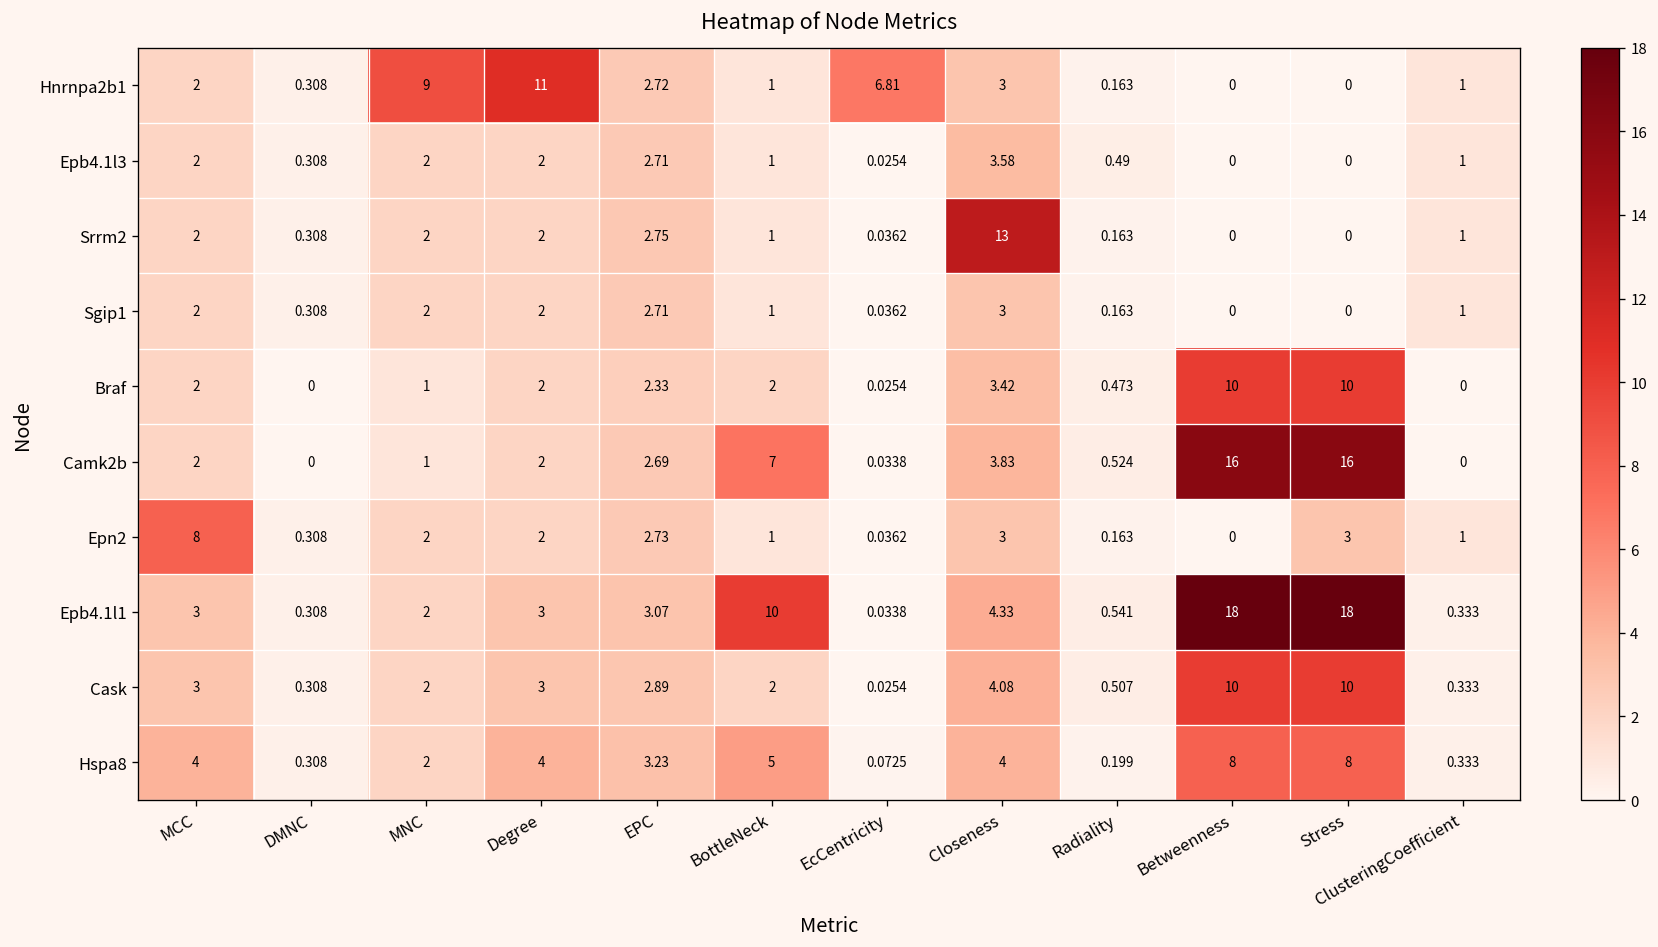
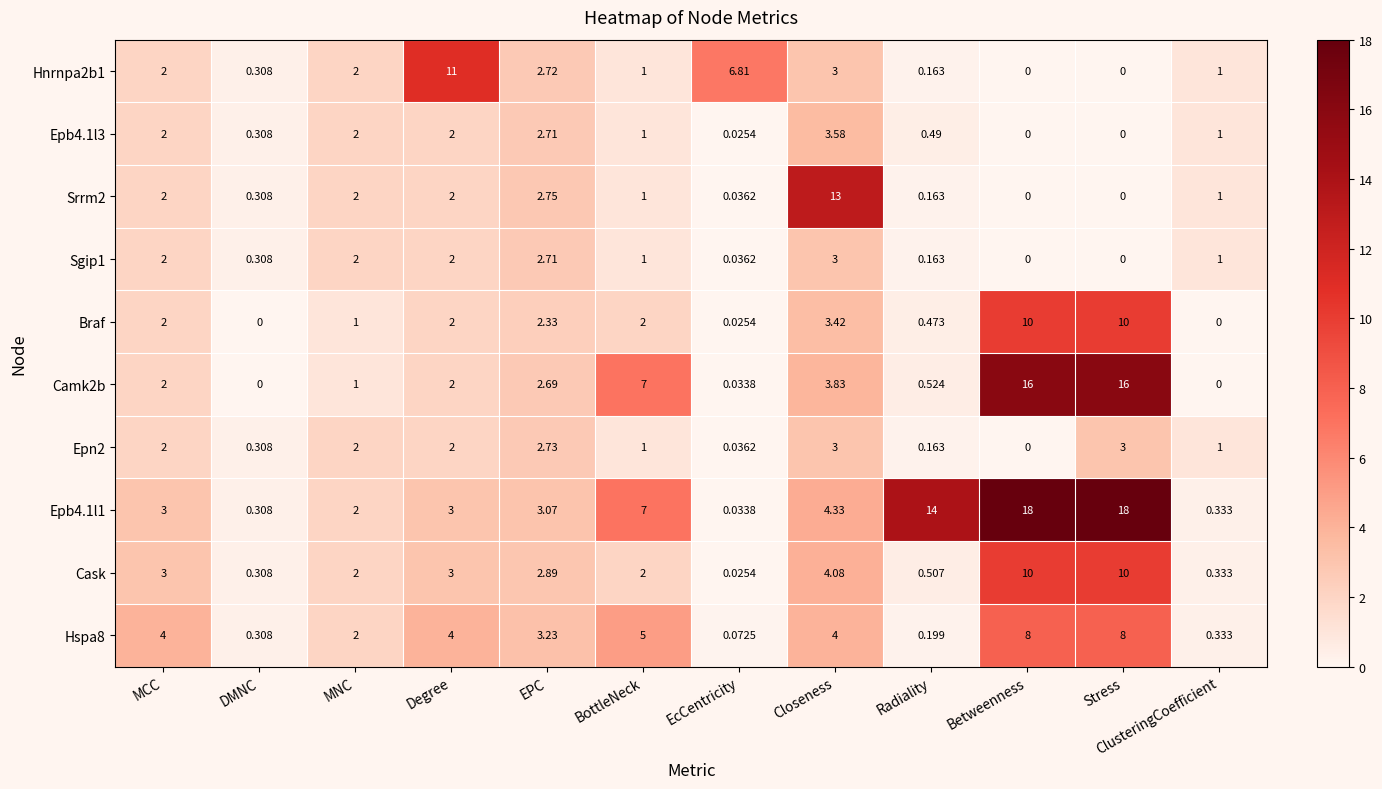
Hnrnpa2b1, MNC: 9 -> 2
Epn2, MCC: 8 -> 2
Epb4.1l1, BottleNeck: 10 -> 7
Epb4.1l1, Radiality: 0.541 -> 14
